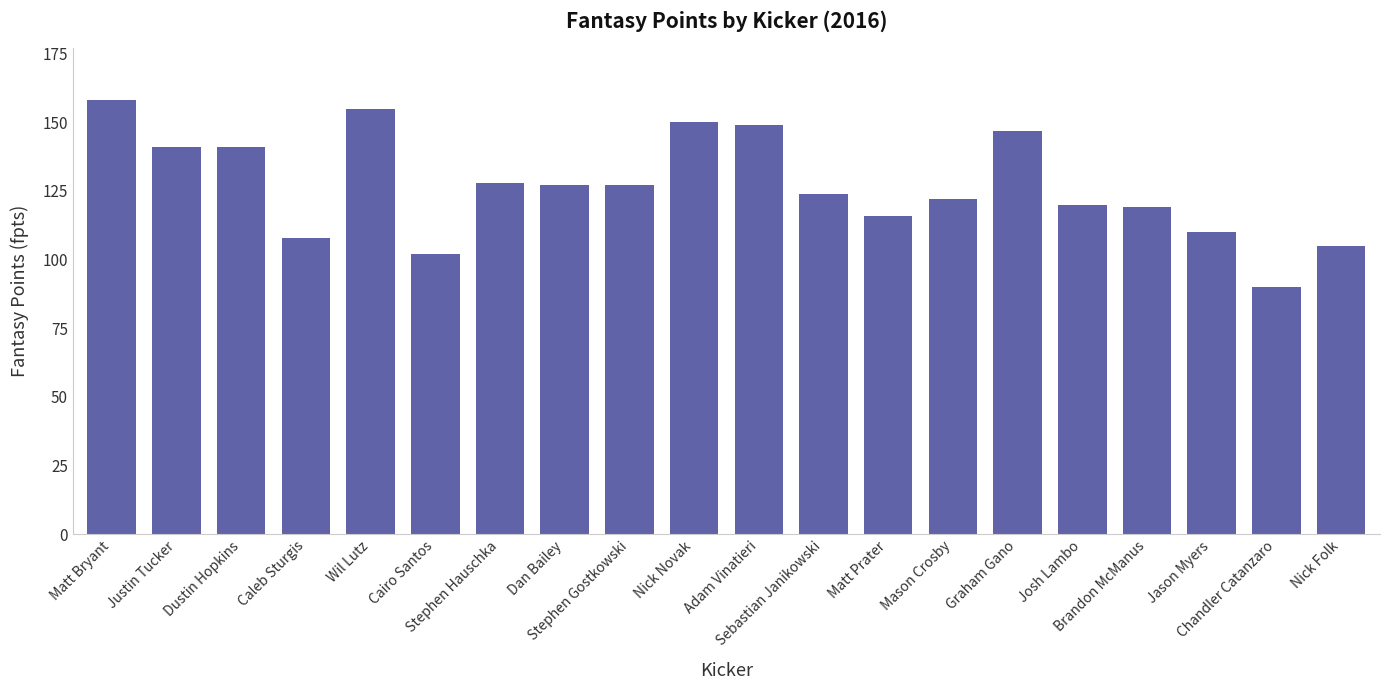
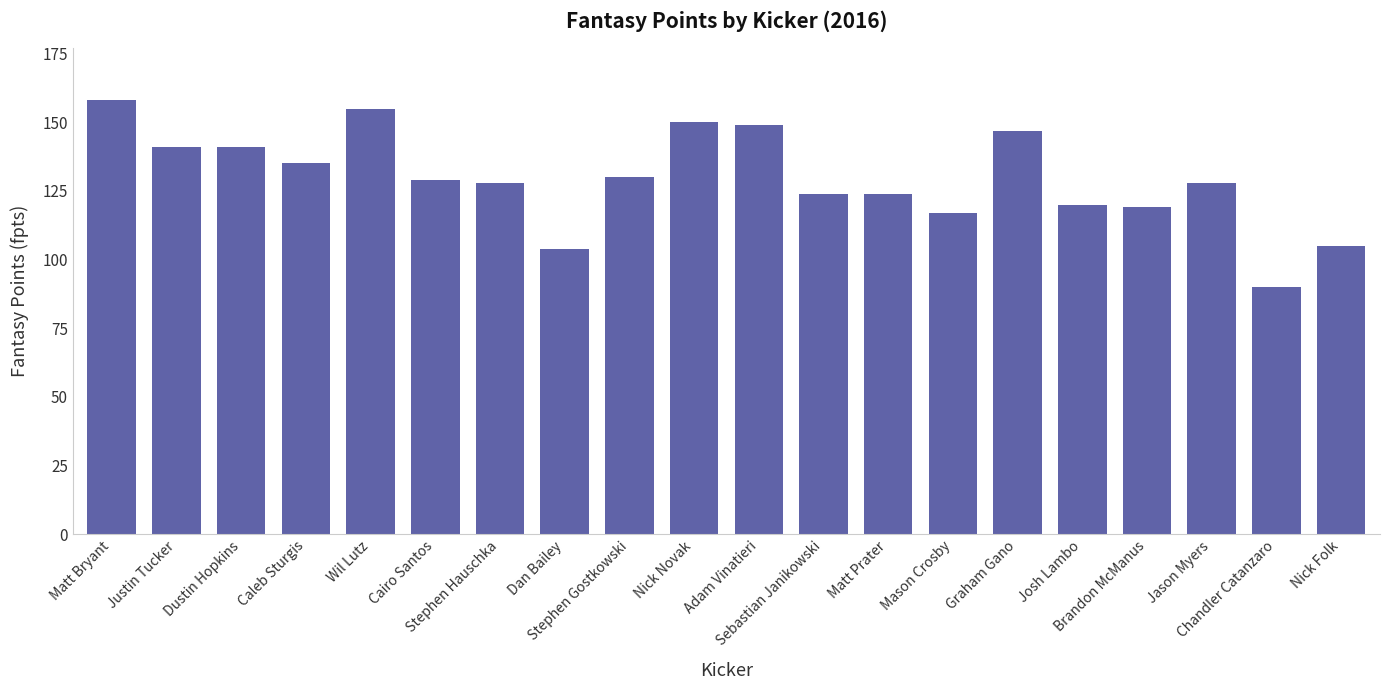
Caleb Sturgis: 108 -> 135
Cairo Santos: 102 -> 129
Dan Bailey: 127 -> 104
Stephen Gostkowski: 127 -> 130
Matt Prater: 116 -> 124
Mason Crosby: 122 -> 117
Jason Myers: 110 -> 128
